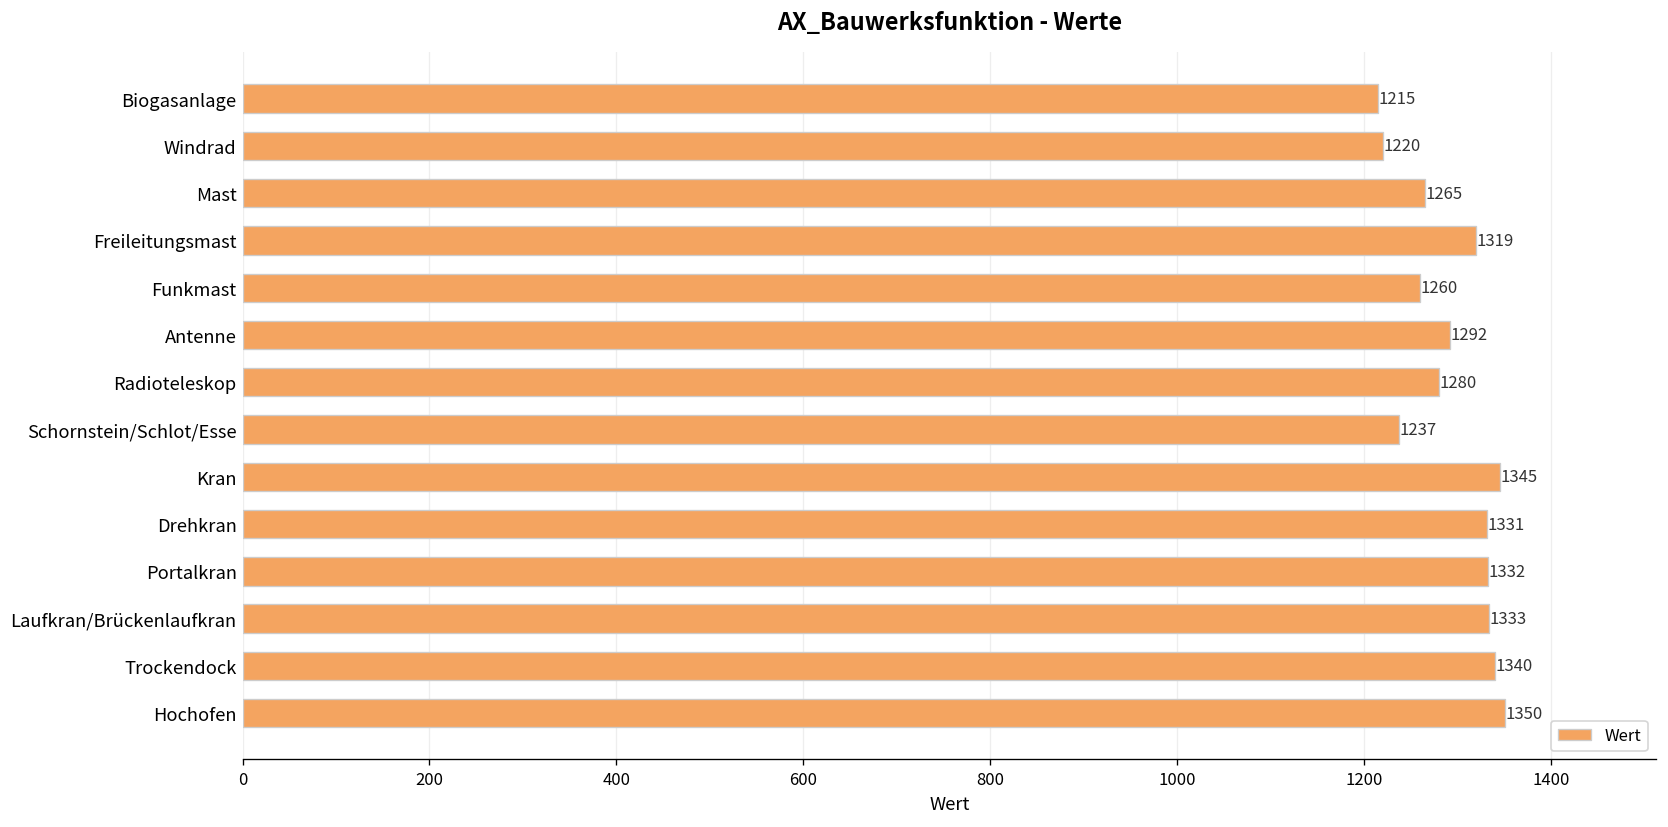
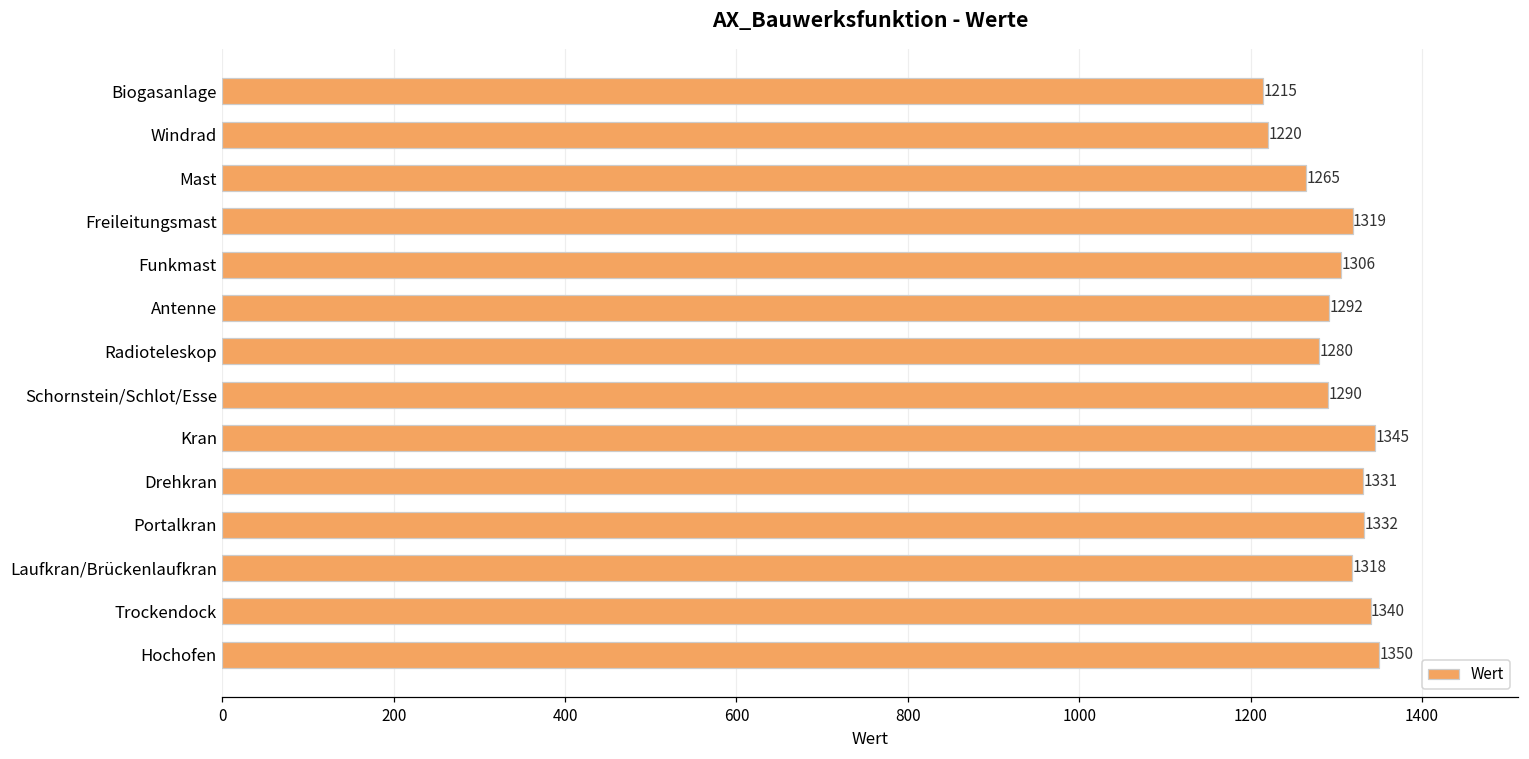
Funkmast: 1260 -> 1306
Schornstein/Schlot/Esse: 1237 -> 1290
Laufkran/Brückenlaufkran: 1333 -> 1318
